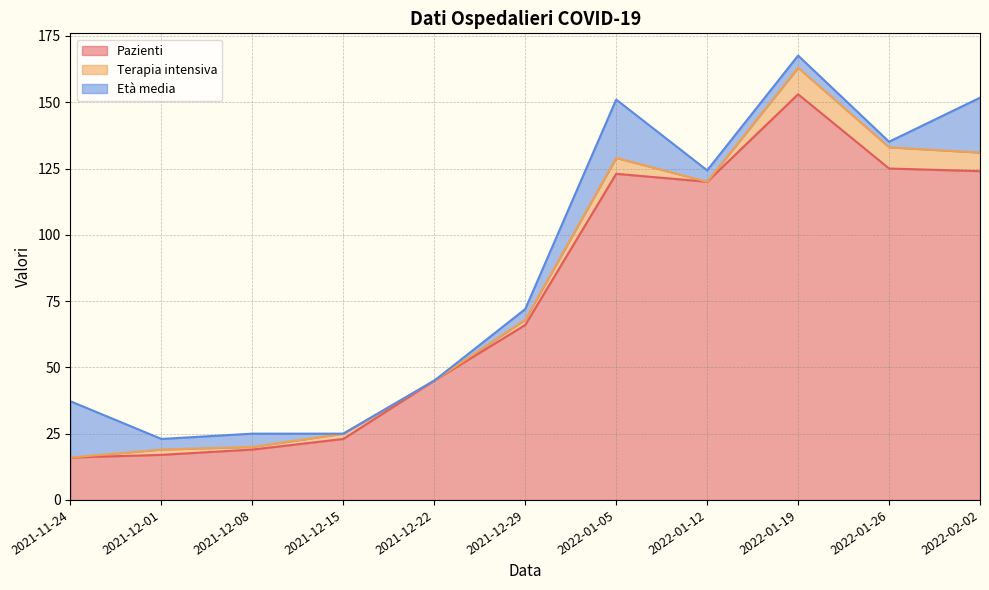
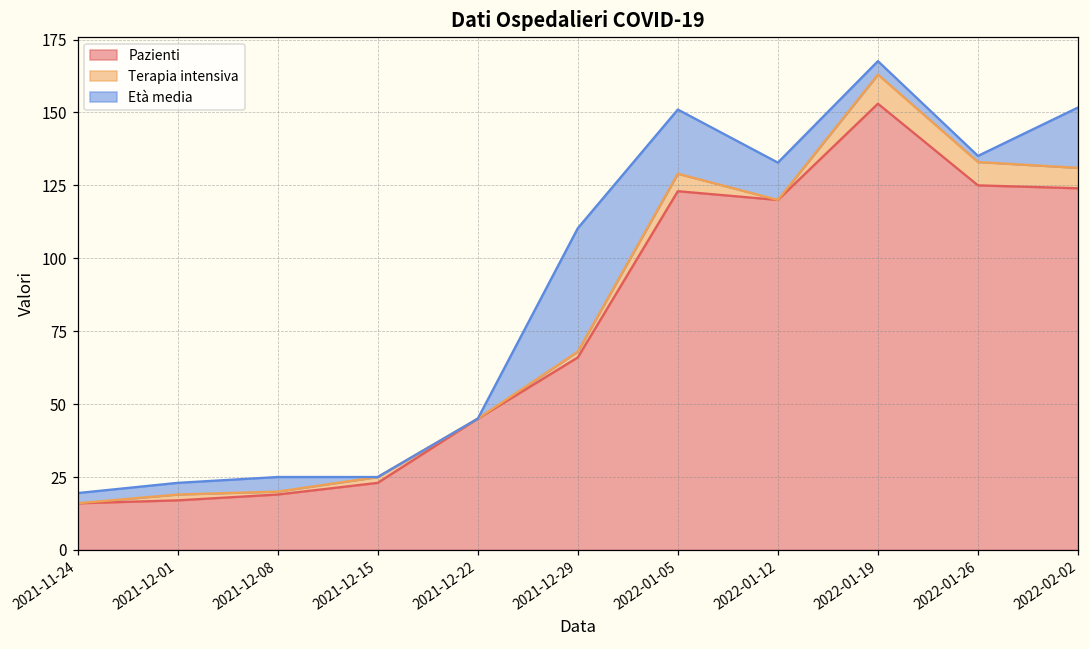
Età media, 2021-11-24: 21 -> 4
Età media, 2021-12-29: 4 -> 42
Età media, 2022-01-12: 4 -> 13
